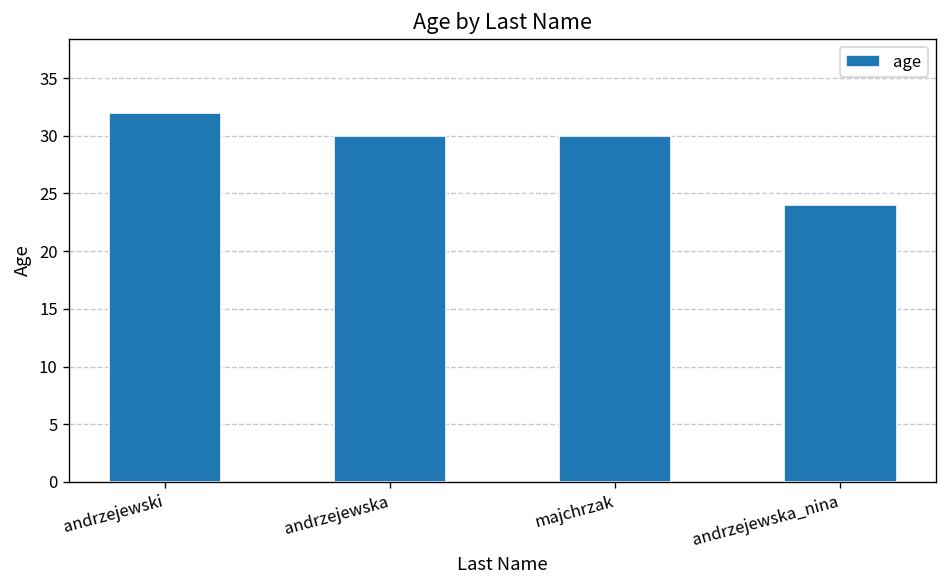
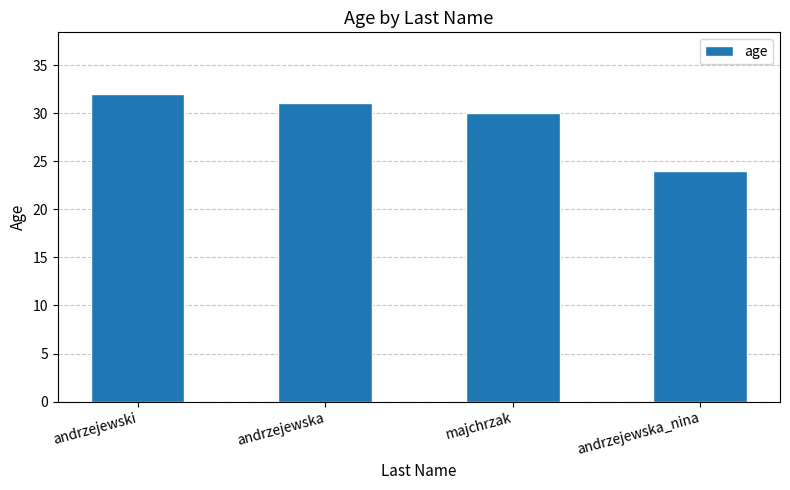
andrzejewska: 30 -> 31
